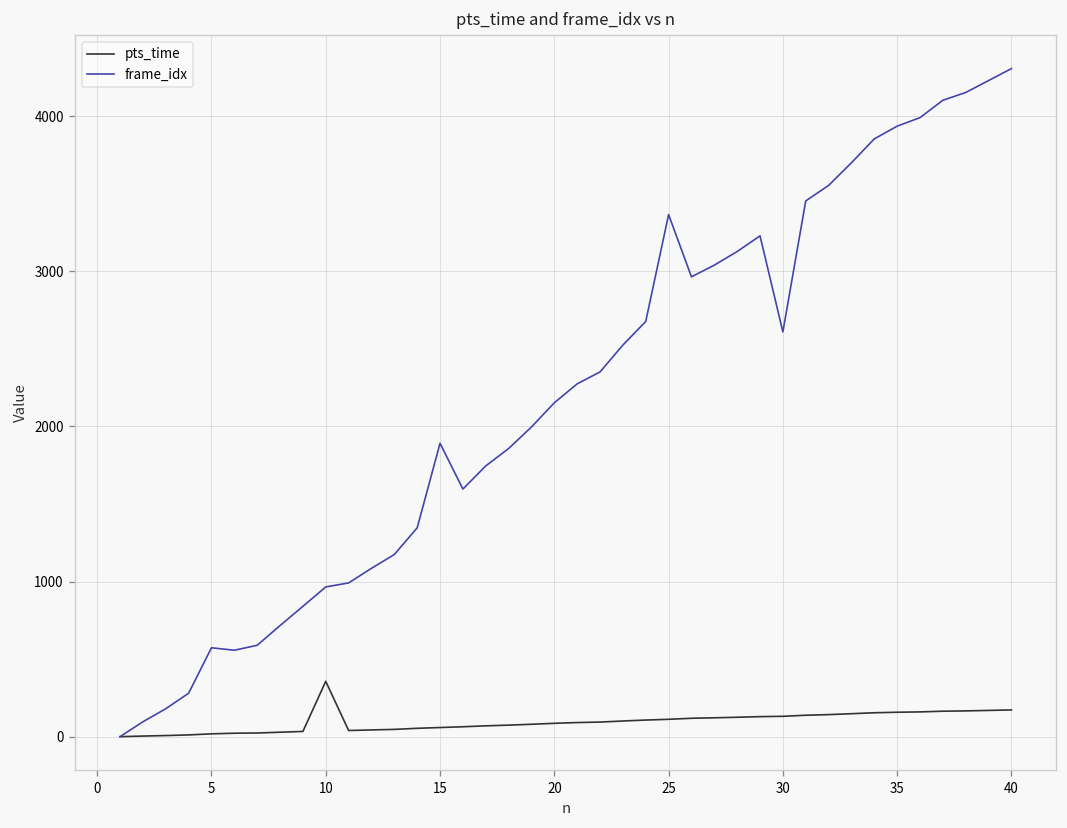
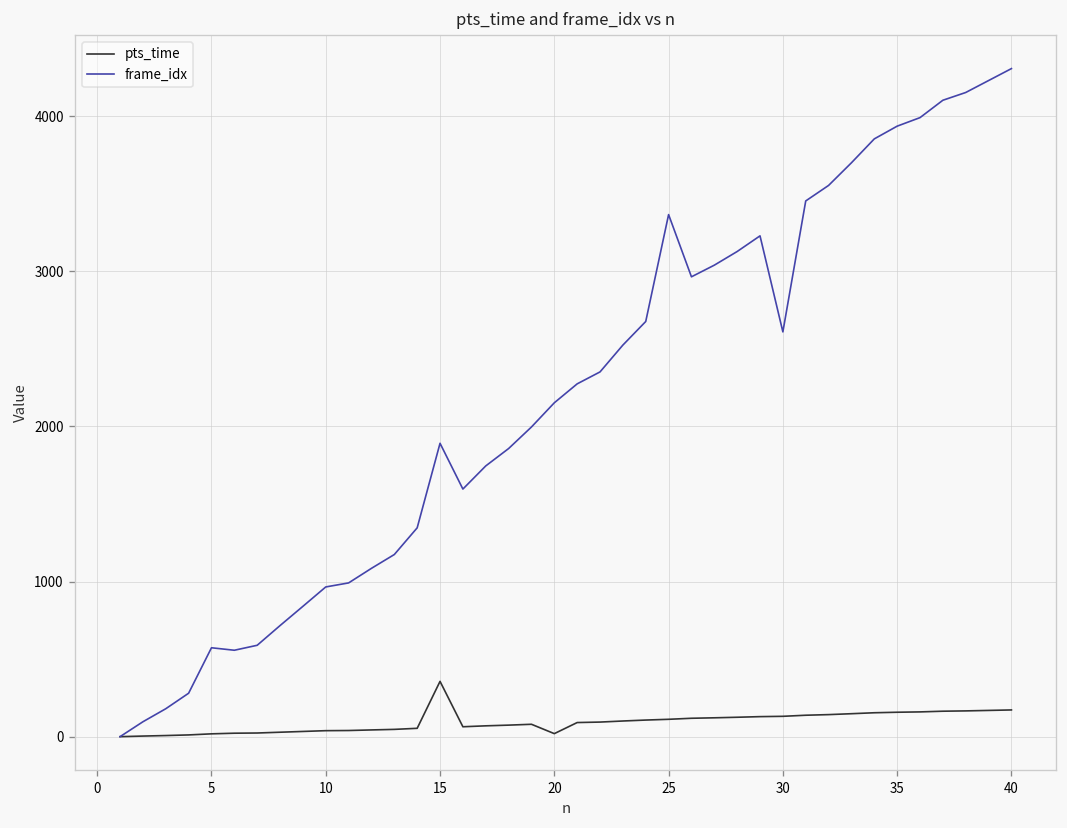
pts_time, 10: 360 -> 40
pts_time, 15: 60 -> 360
pts_time, 20: 90 -> 20
